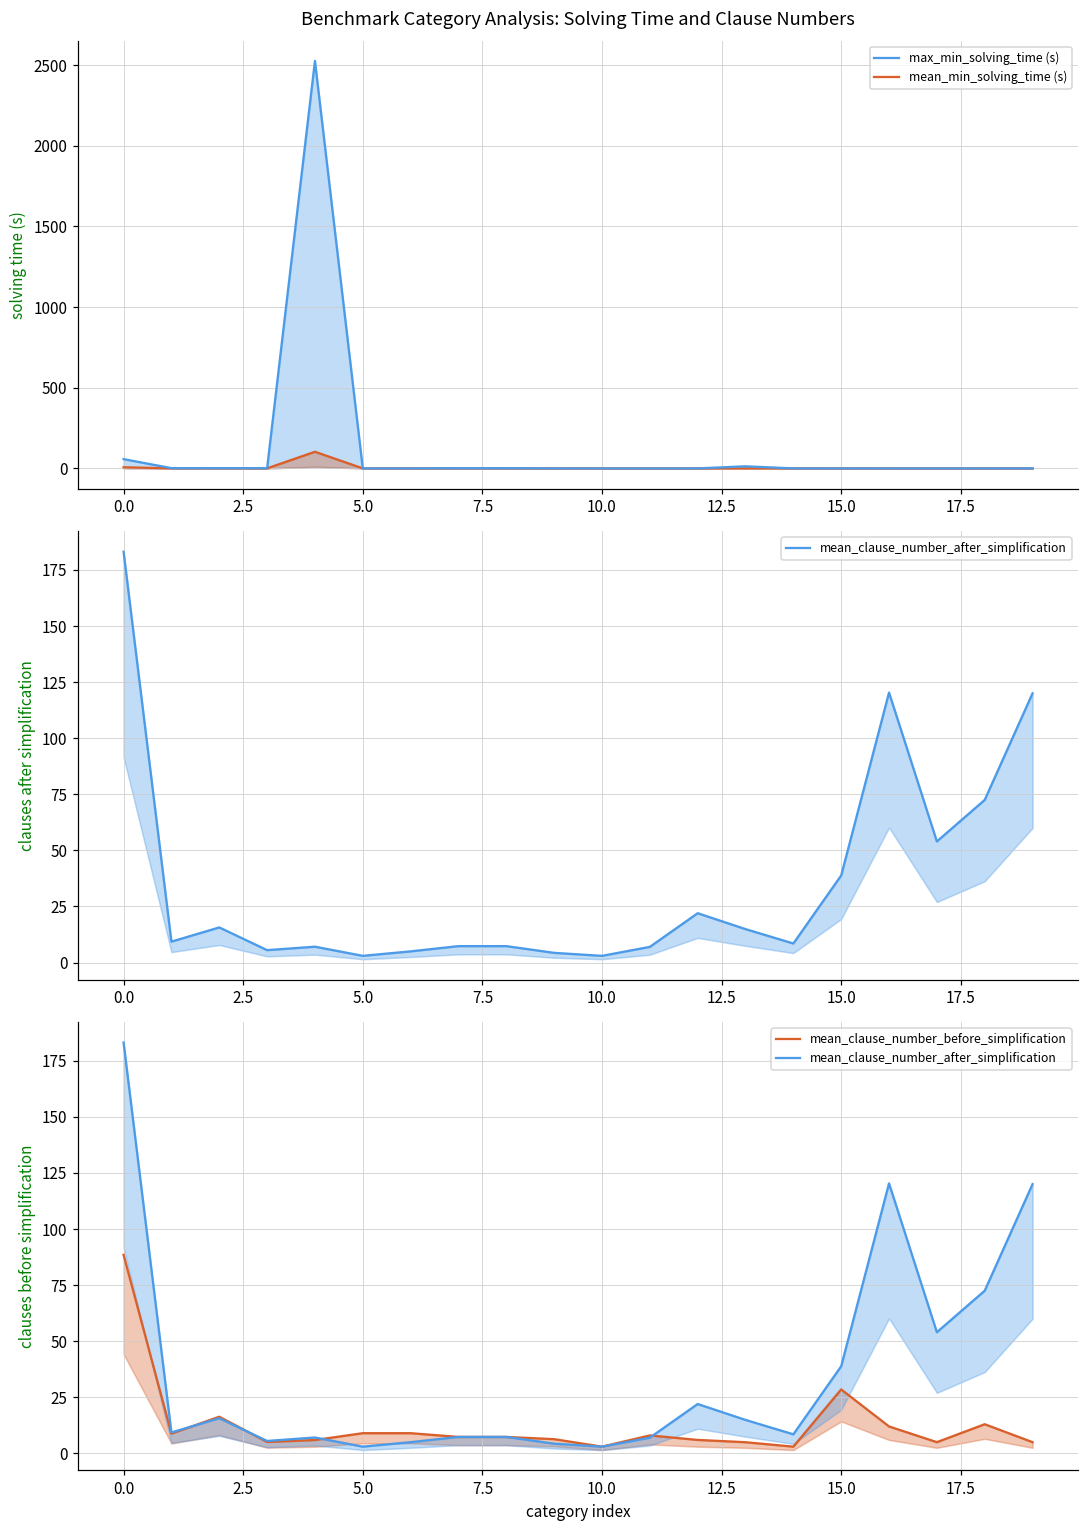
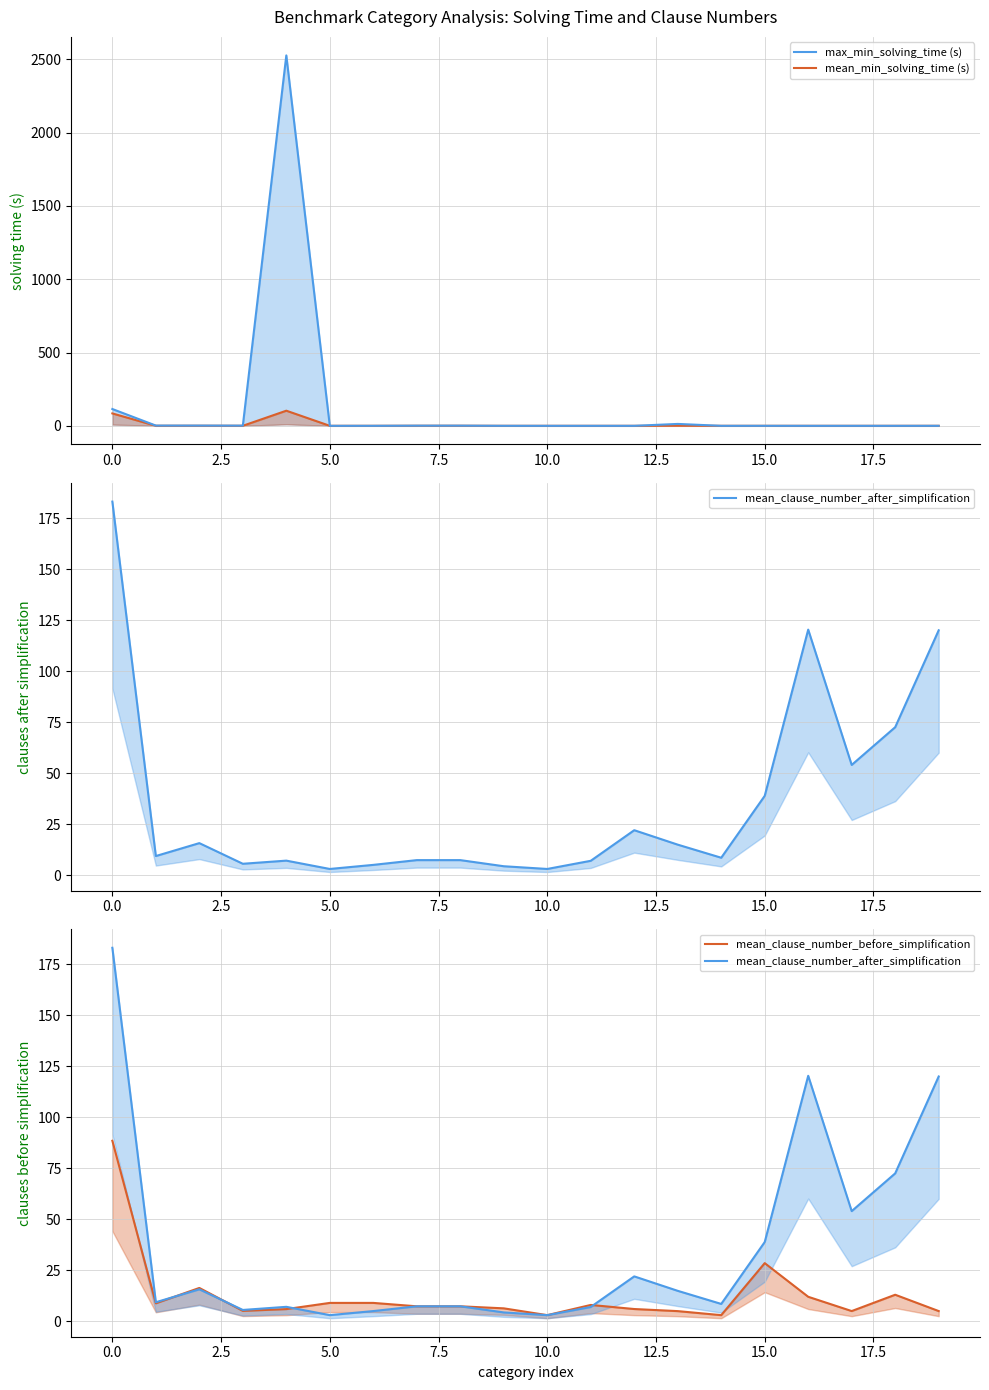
Benchmark Category Analysis: Solving Time and Clause Numbers, mean_min_solving_time (s), 0.0: 10 -> 80
Benchmark Category Analysis: Solving Time and Clause Numbers, max_min_solving_time (s), 0.0: 60 -> 110
